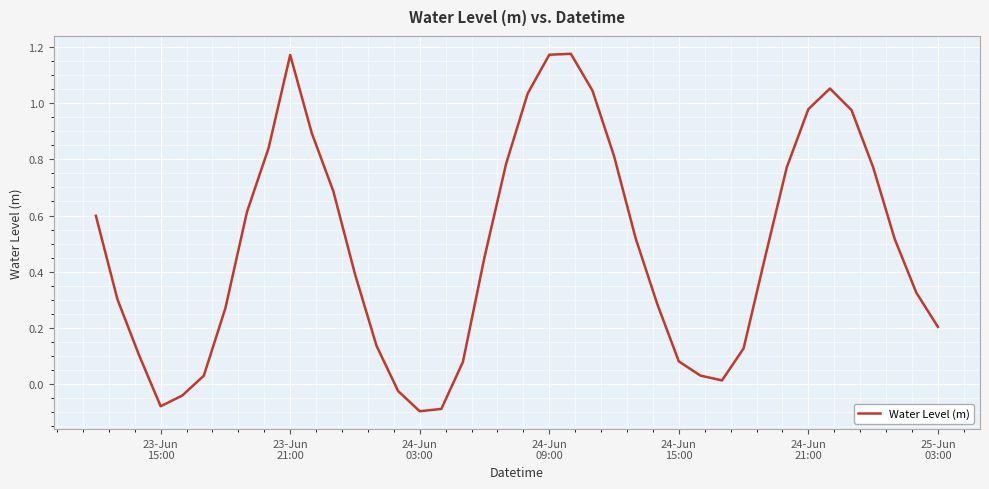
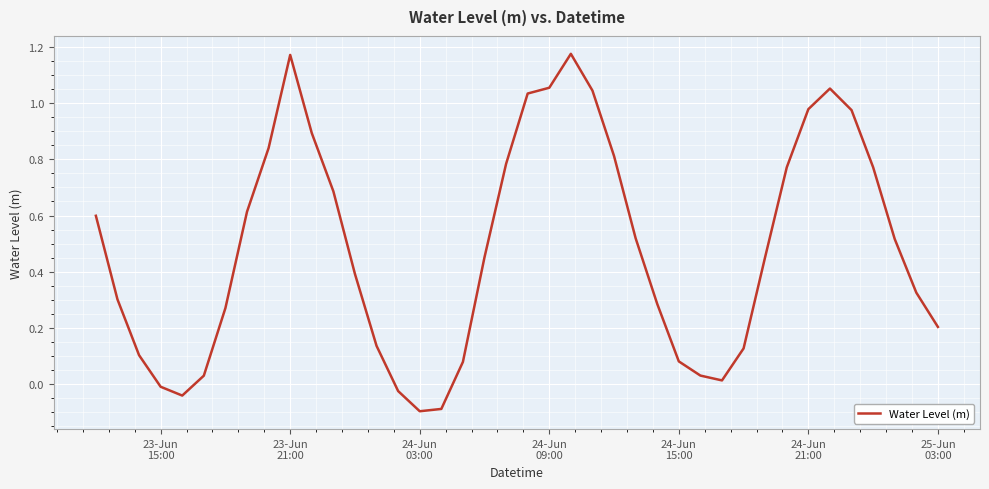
23-Jun 15:00: -0.08 -> -0.01
24-Jun 09:00: 1.17 -> 1.06
